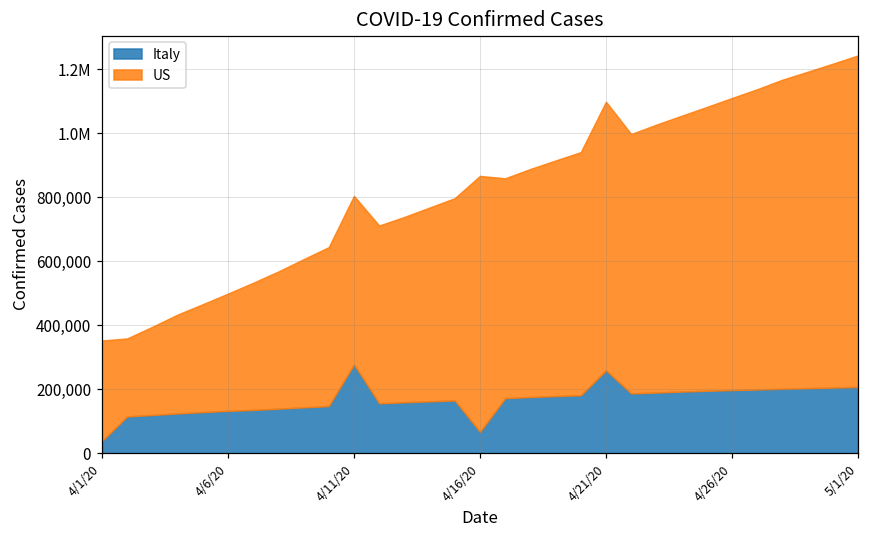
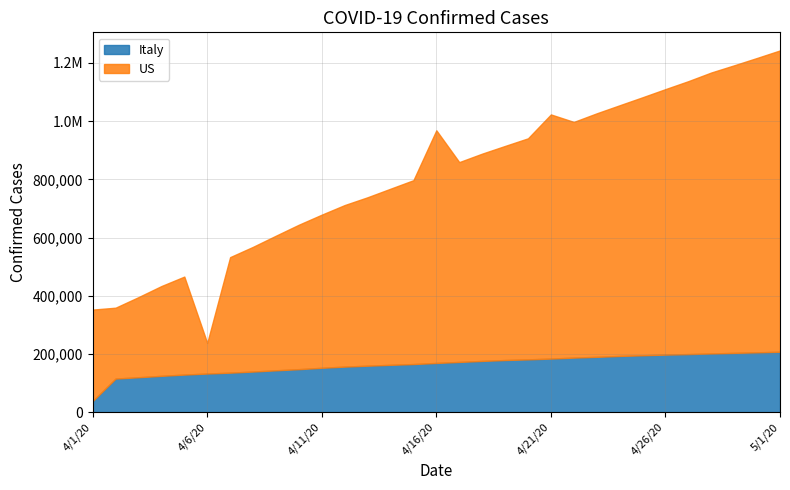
US, 4/6/20: 370,000 -> 110,000
Italy, 4/11/20: 280,000 -> 150,000
Italy, 4/16/20: 70,000 -> 170,000
Italy, 4/21/20: 260,000 -> 180,000
